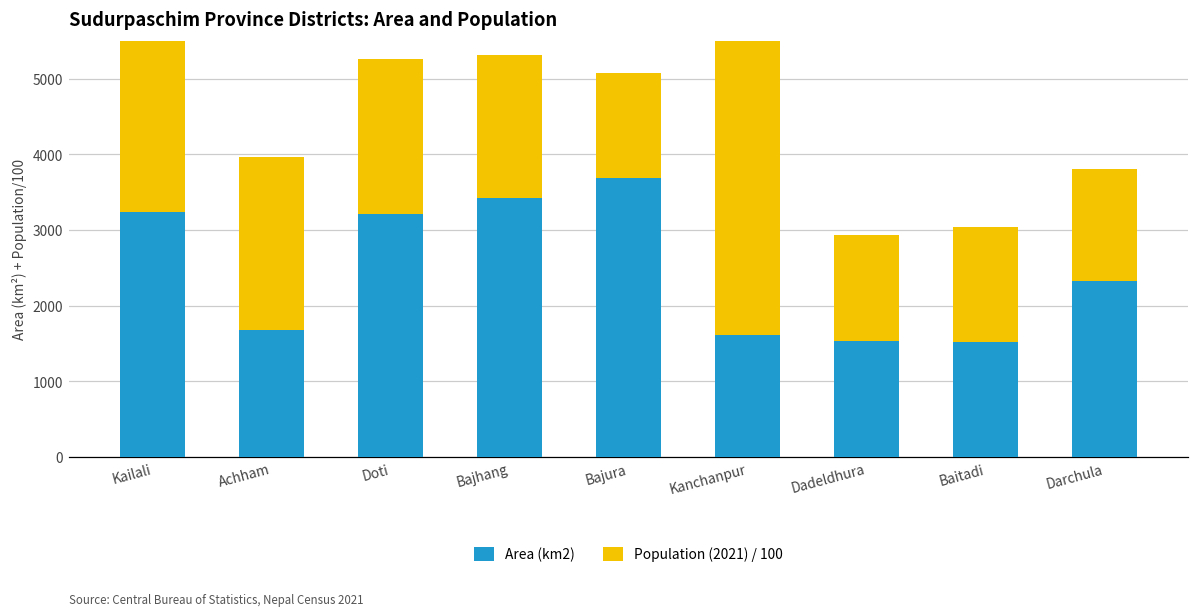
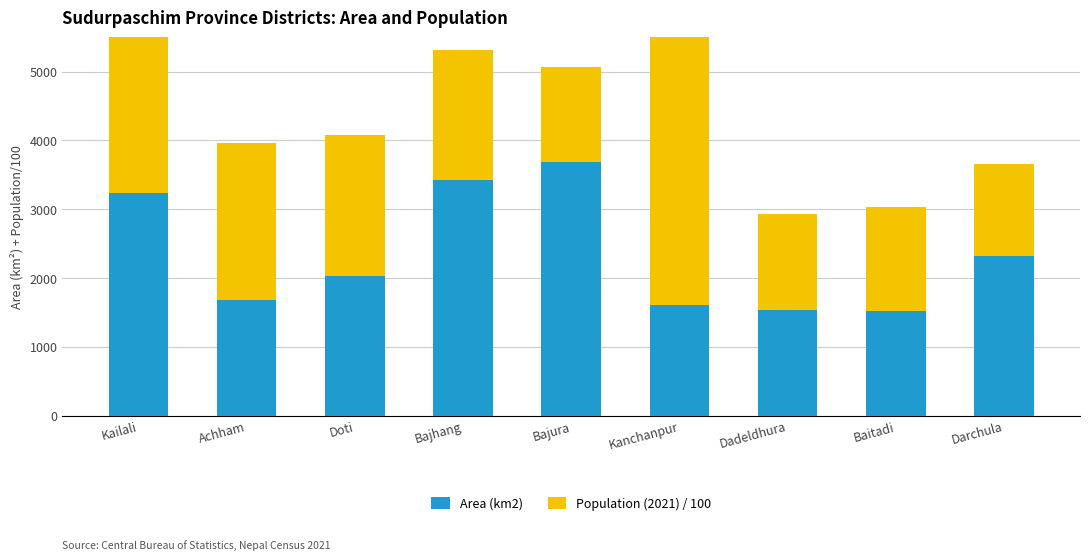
Area (km2), Doti: 3200 -> 2000
Population (2021) / 100, Darchula: 1500 -> 1300
